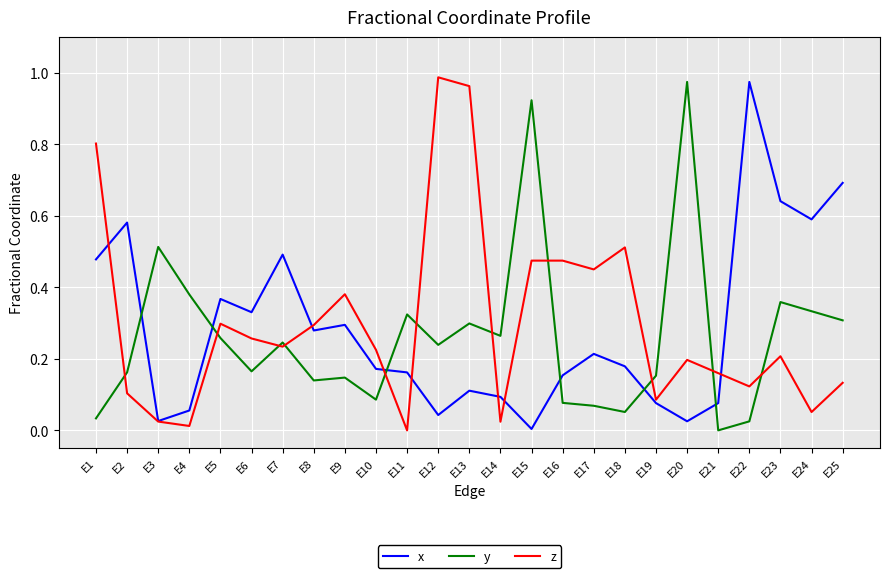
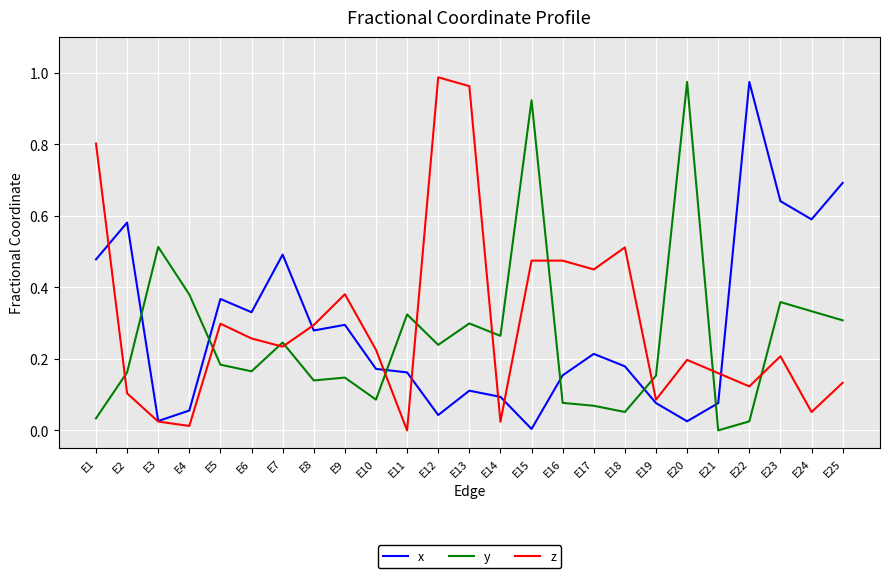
y, E5: 0.26 -> 0.18
